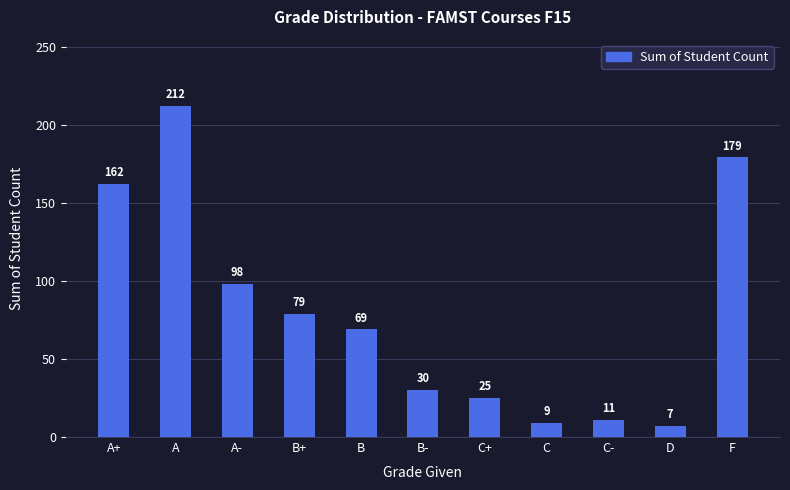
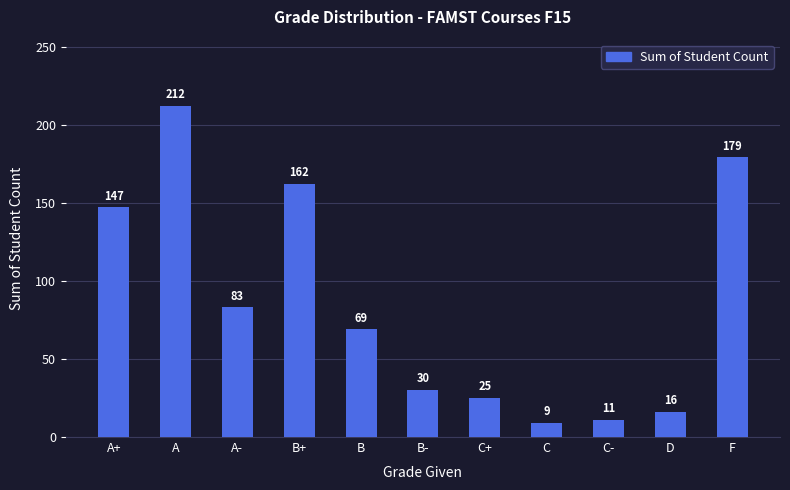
A+: 162 -> 147
A-: 98 -> 83
B+: 79 -> 162
D: 7 -> 16
